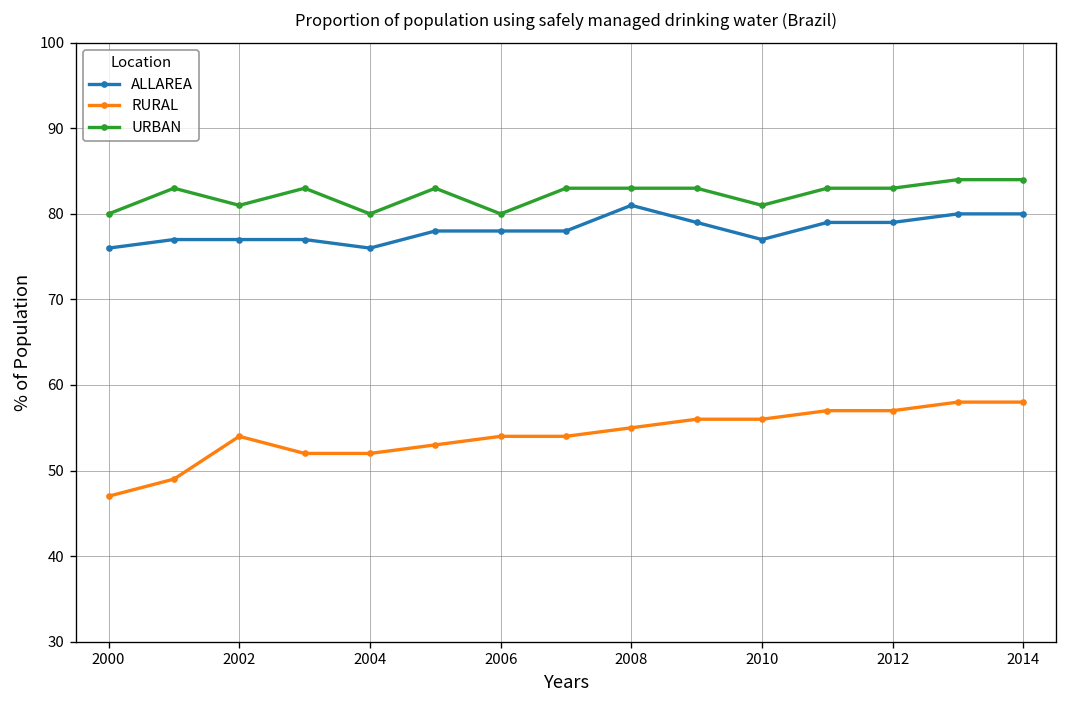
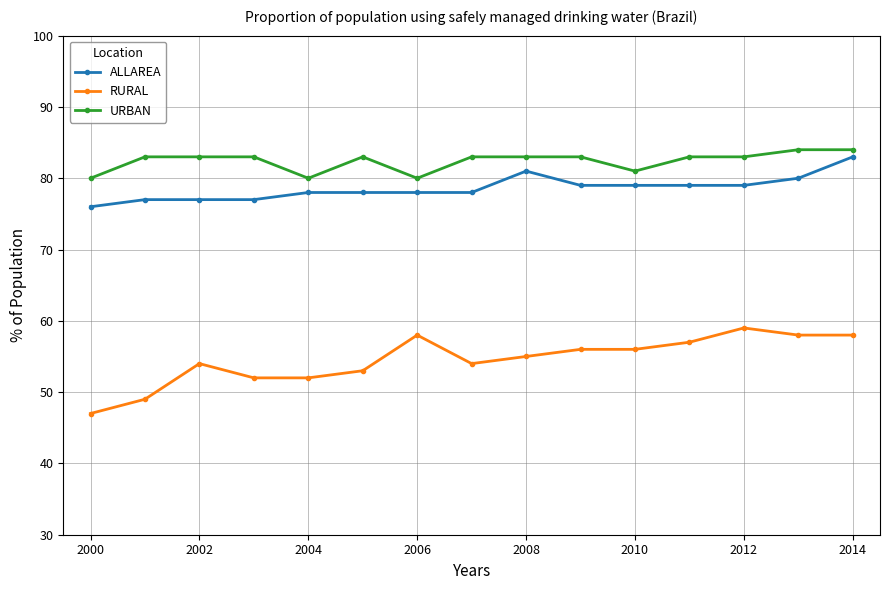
URBAN, 2002: 81 -> 83
ALLAREA, 2004: 76 -> 78
RURAL, 2006: 54 -> 58
ALLAREA, 2010: 77 -> 79
RURAL, 2012: 57 -> 59
ALLAREA, 2014: 80 -> 83
